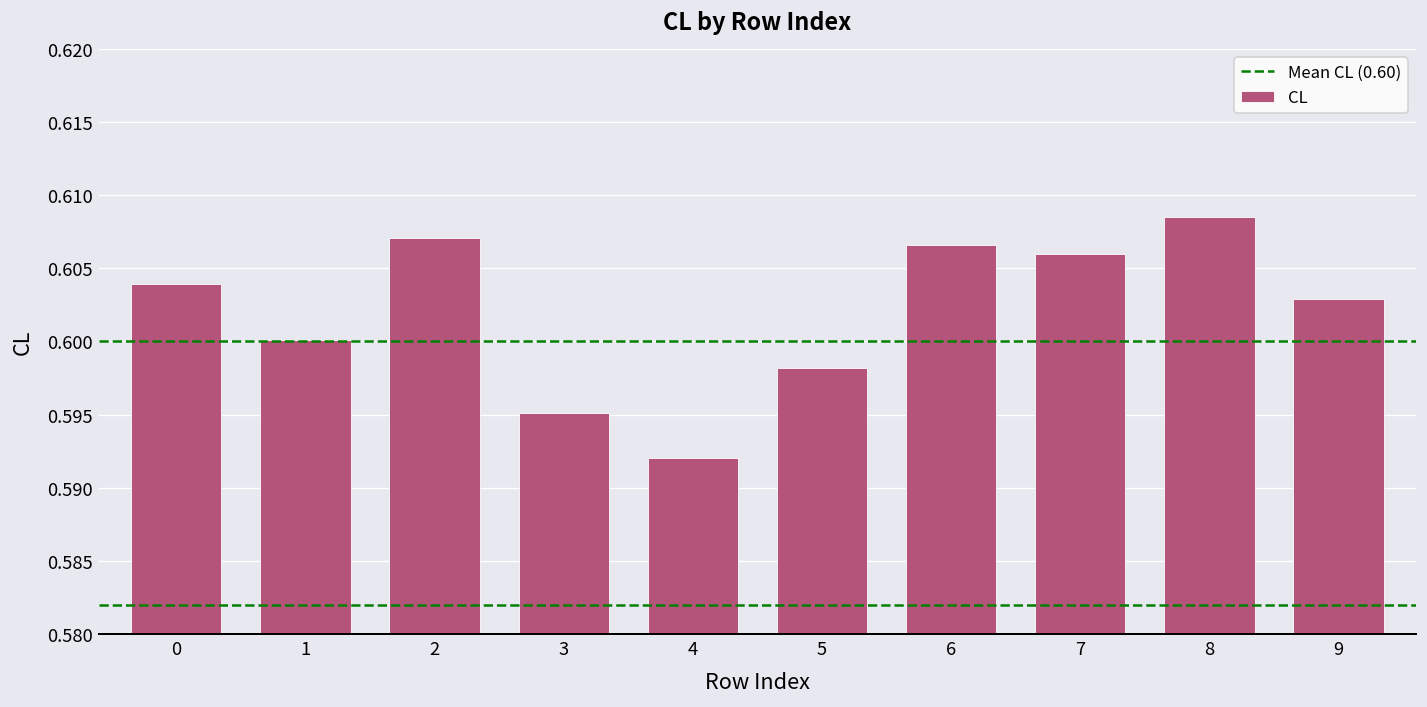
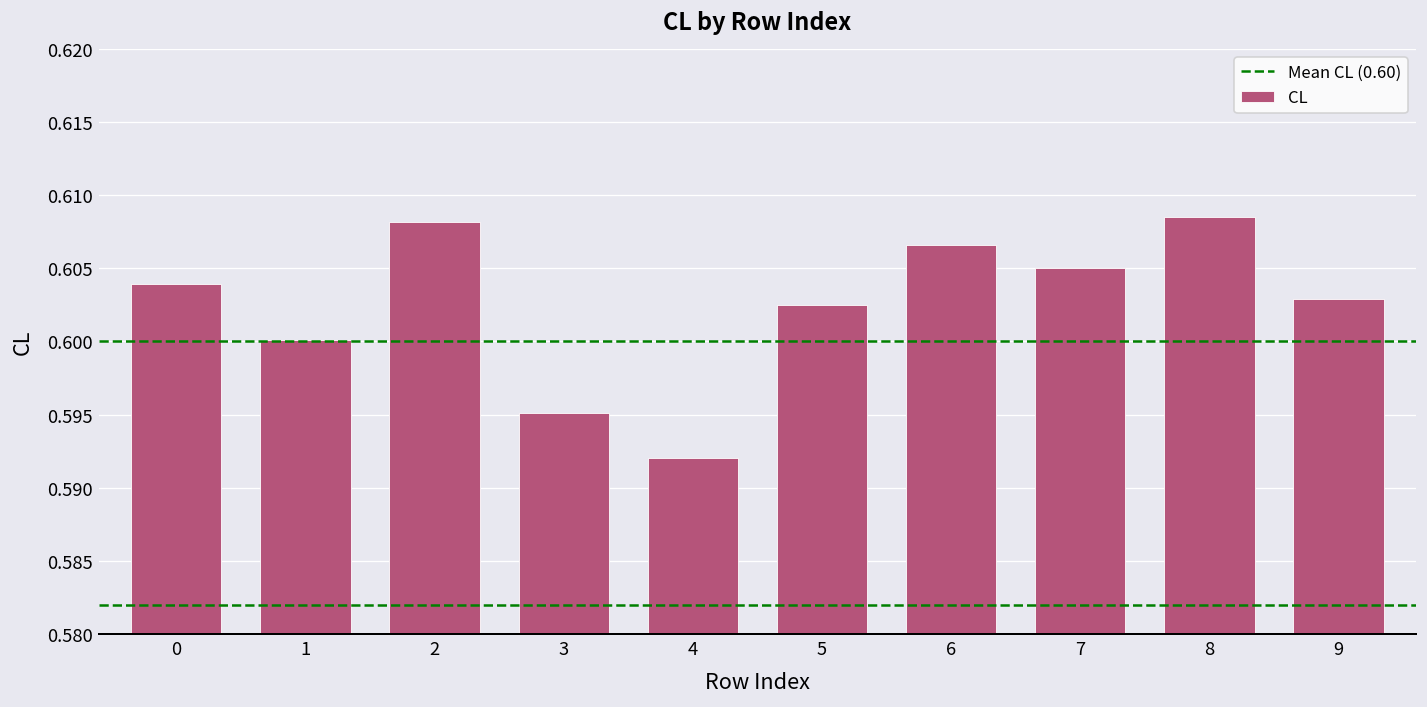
2: 0.6071 -> 0.6082
5: 0.5982 -> 0.6025
7: 0.606 -> 0.605
